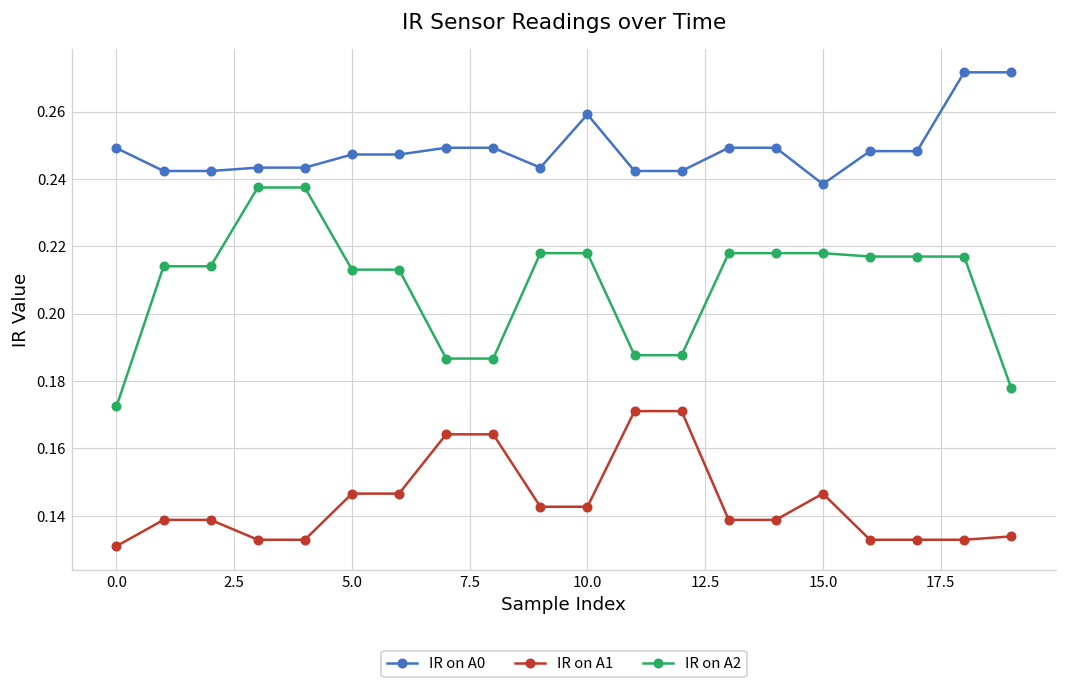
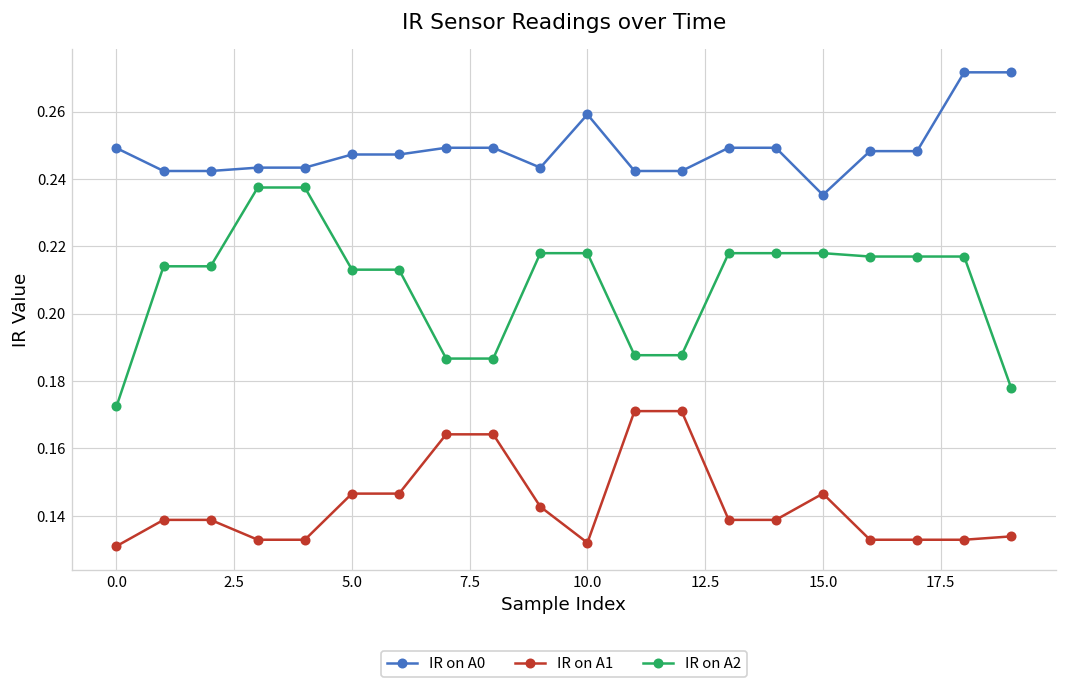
IR on A1, 10.0: 0.143 -> 0.132
IR on A0, 15.0: 0.239 -> 0.235
